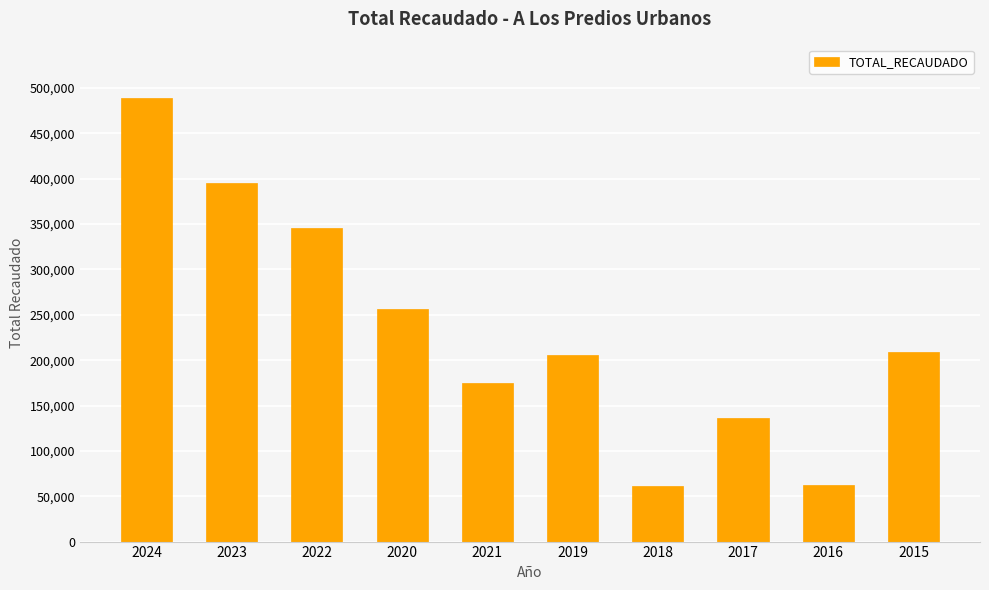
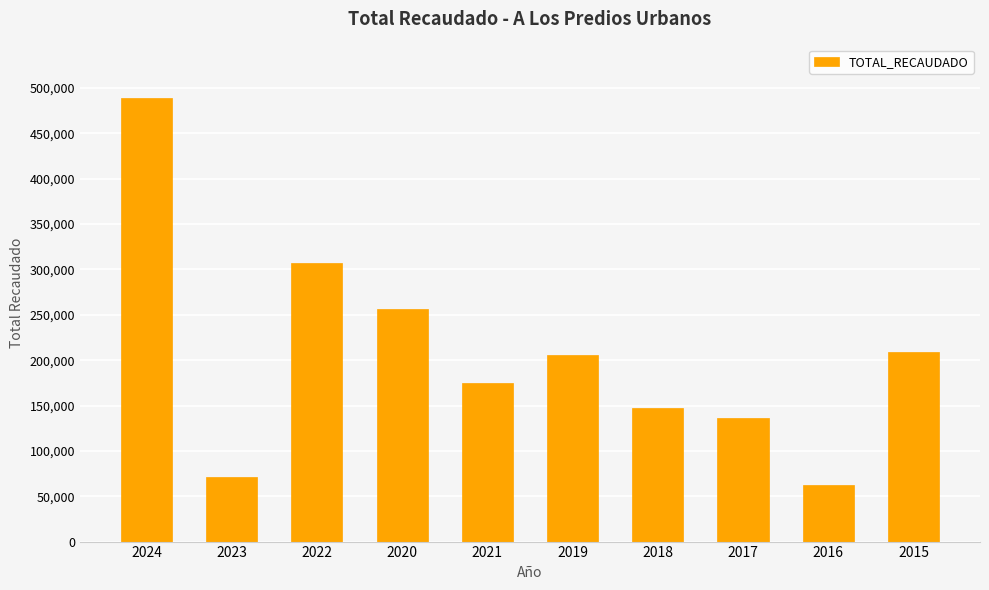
2023: 400,000 -> 70,000
2022: 350,000 -> 310,000
2018: 60,000 -> 150,000
